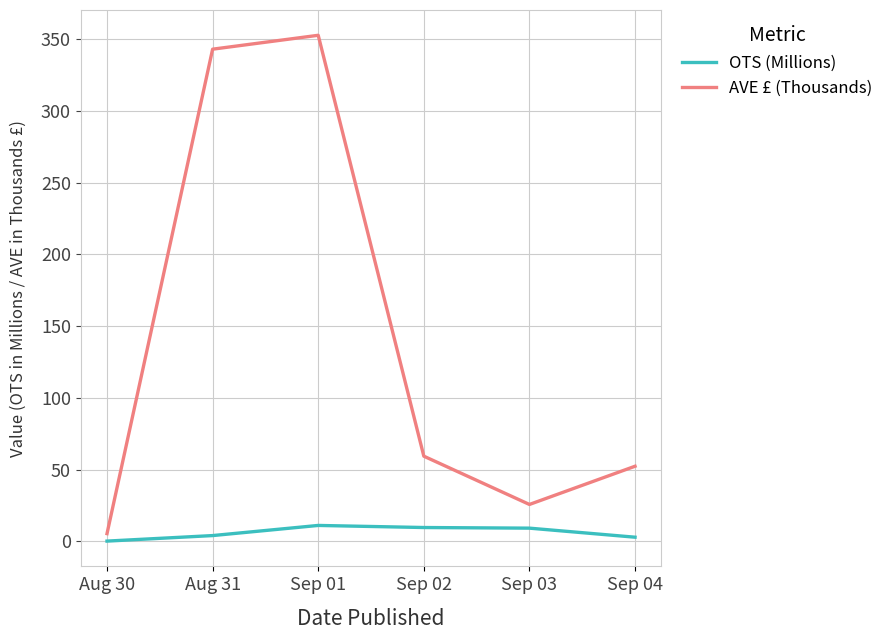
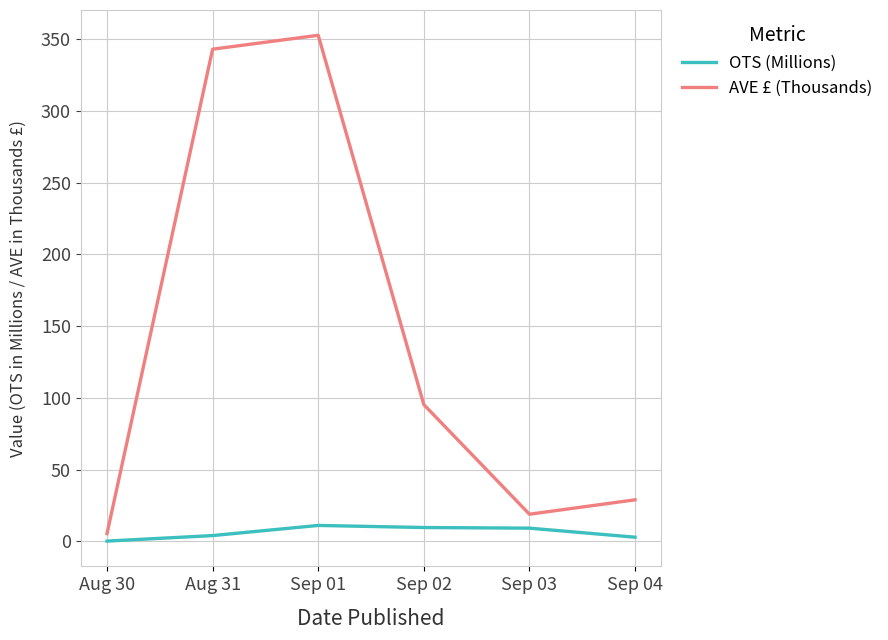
AVE £ (Thousands), Sep 02: 59 -> 95
AVE £ (Thousands), Sep 03: 26 -> 19
AVE £ (Thousands), Sep 04: 52 -> 29
